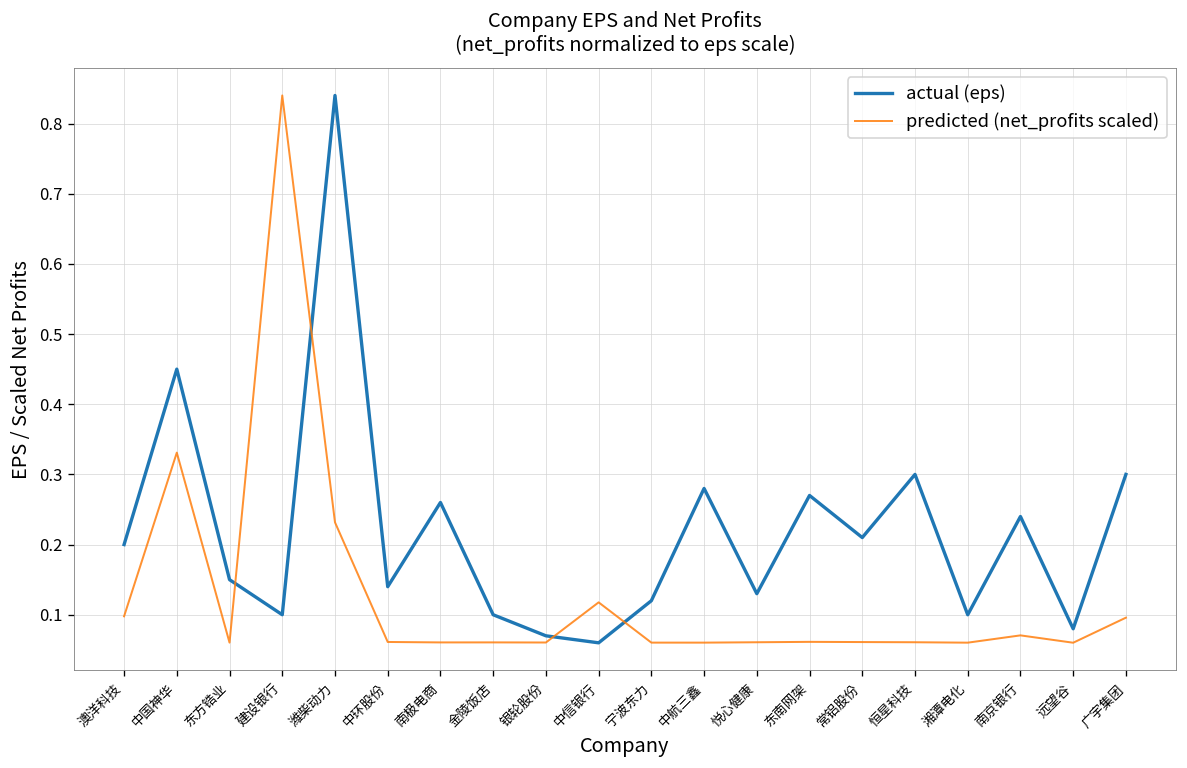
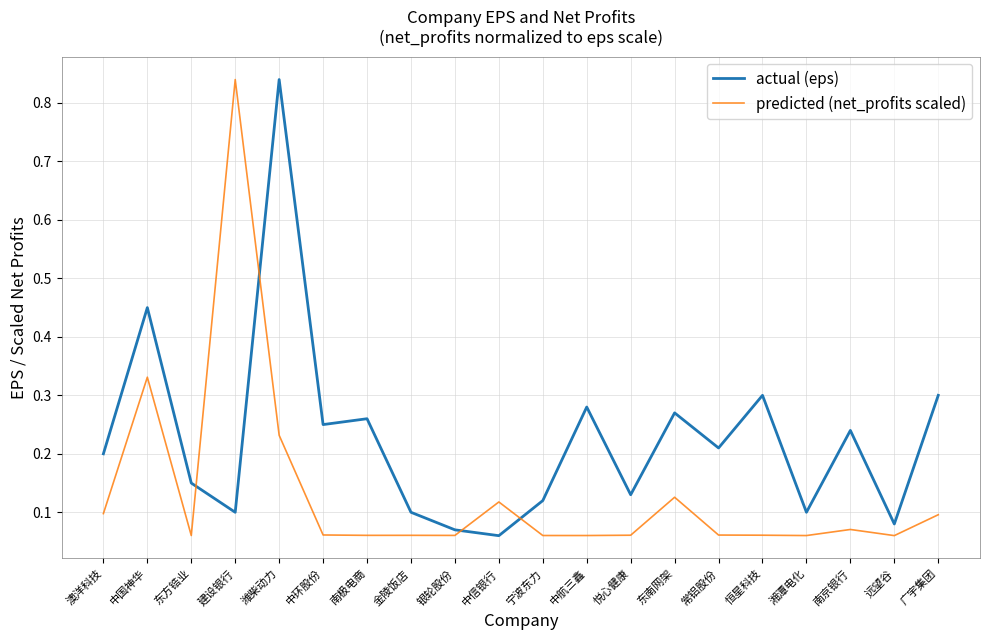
actual (eps), 中环股份: 0.14 -> 0.25
predicted (net_profits scaled), 东南网架: 0.06 -> 0.13
